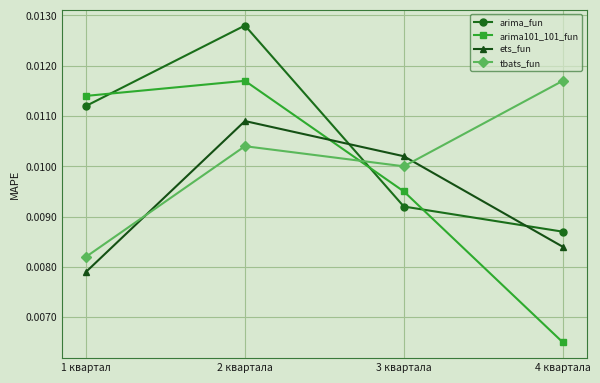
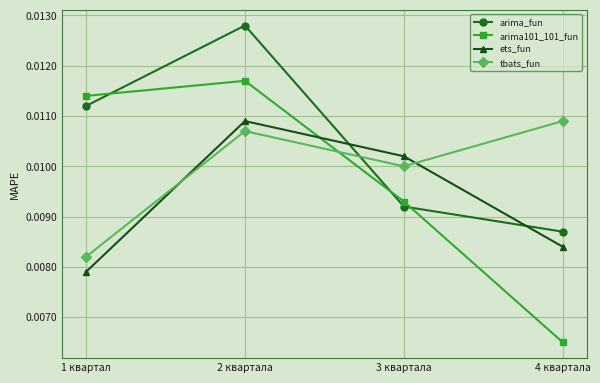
tbats_fun, 2 квартала: 0.0104 -> 0.0107
arima101_101_fun, 3 квартала: 0.0095 -> 0.0093
tbats_fun, 4 квартала: 0.0117 -> 0.0109
